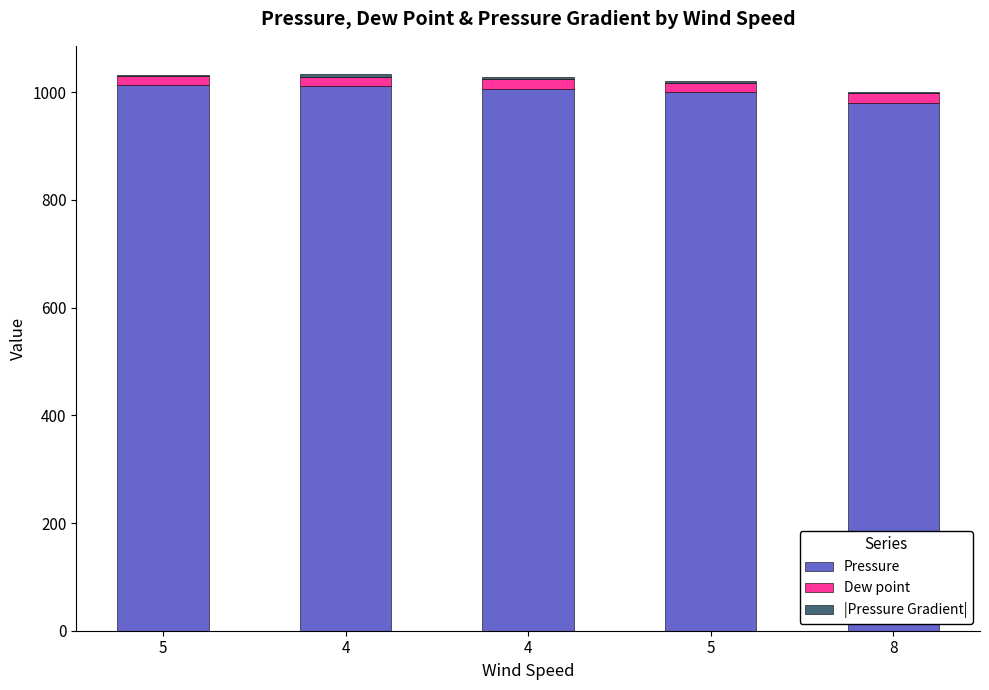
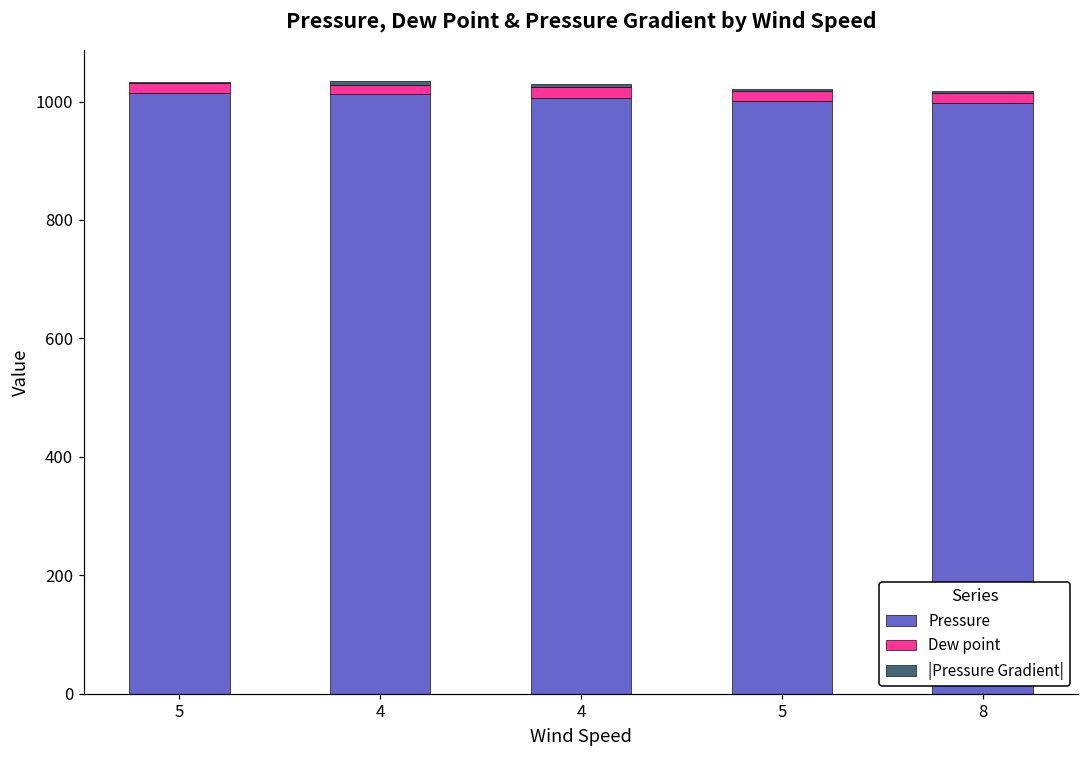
Pressure, 8: 980 -> 1000
